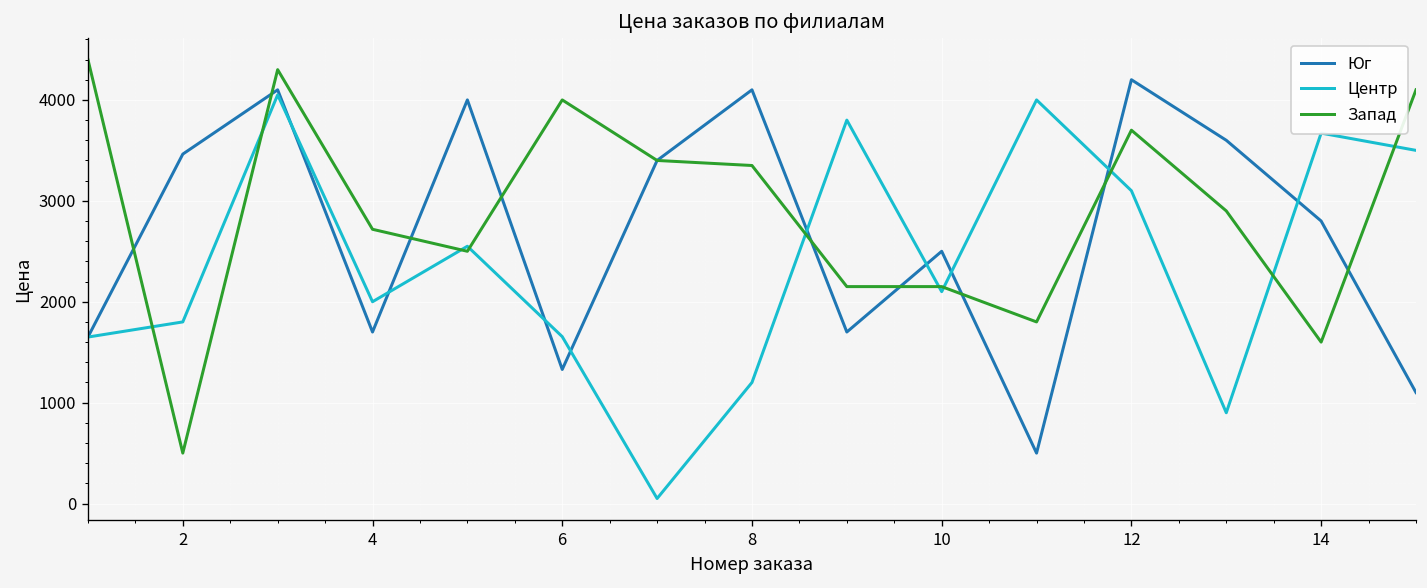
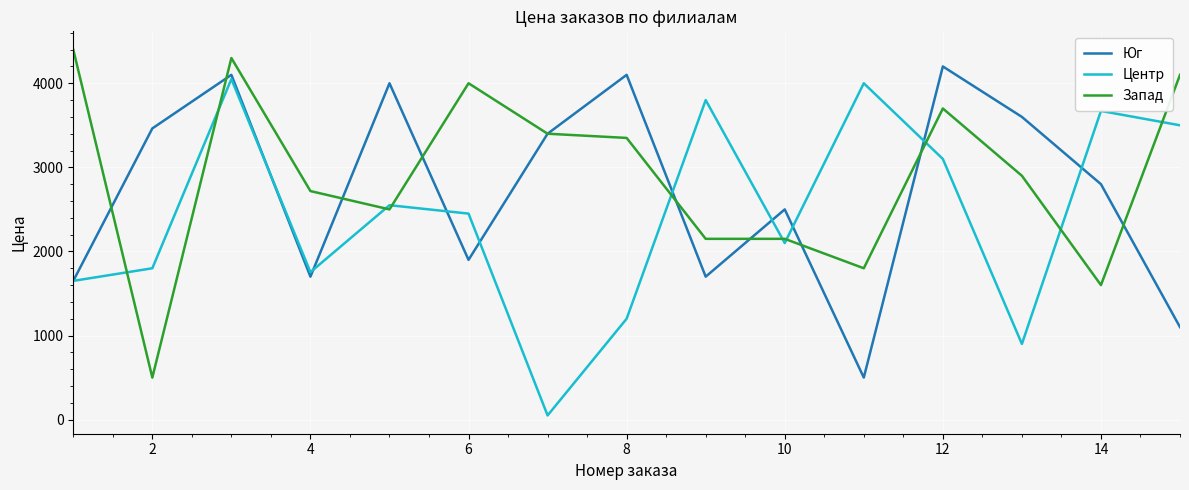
Центр, 4: 2000 -> 1800
Юг, 6: 1300 -> 1900
Центр, 6: 1700 -> 2500
